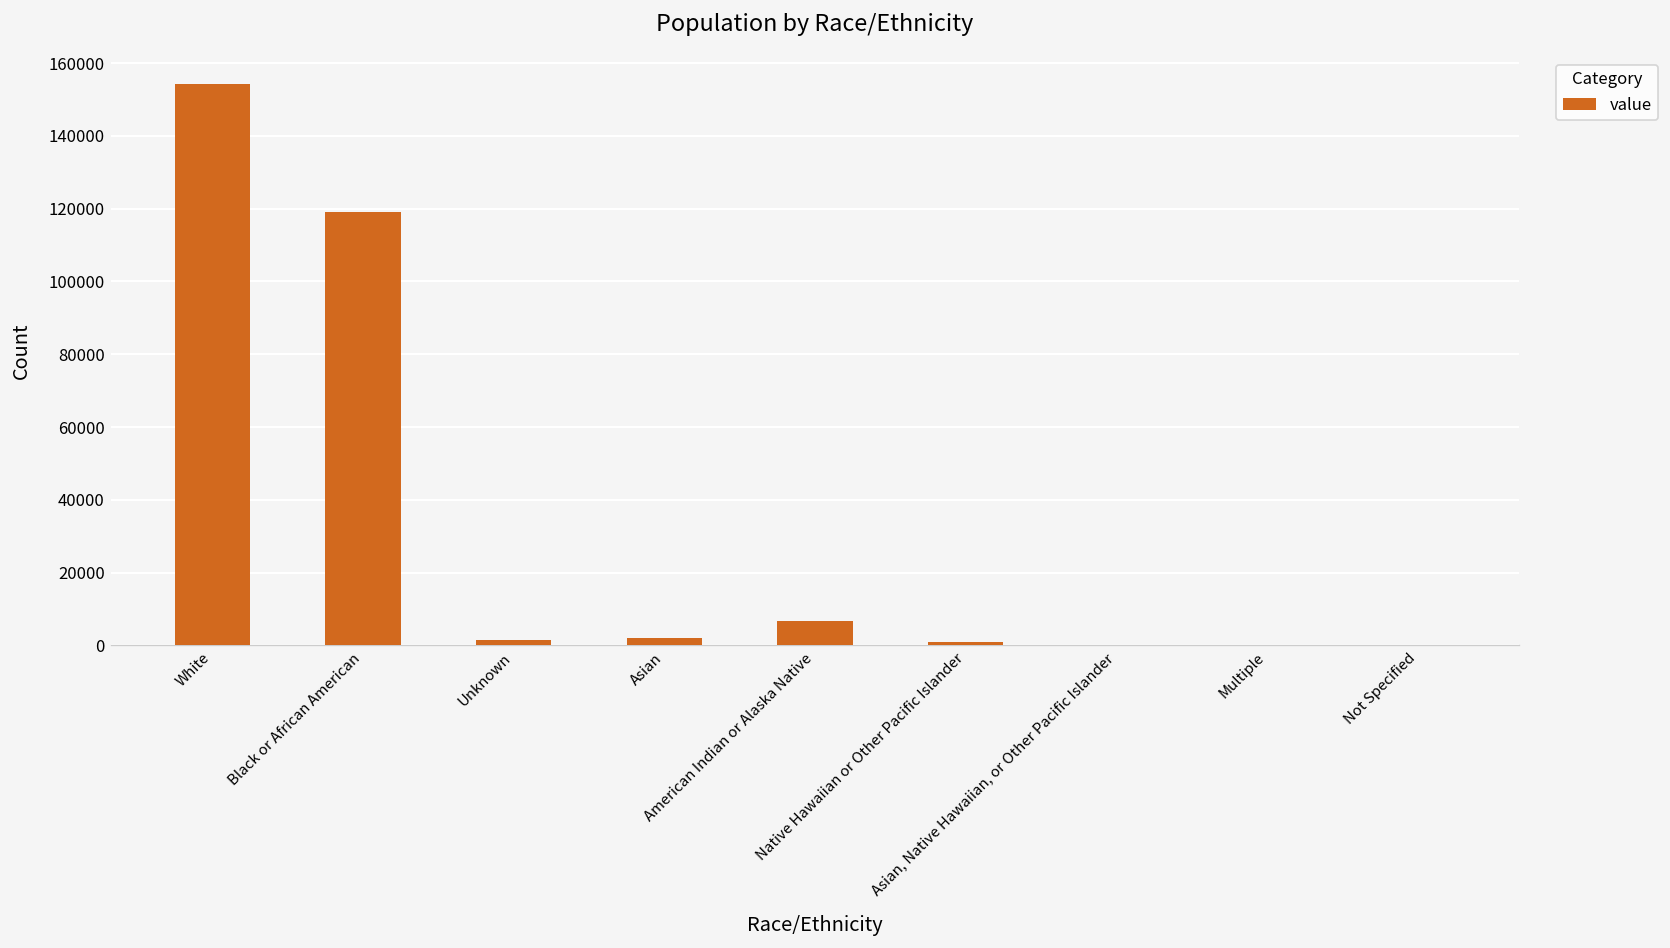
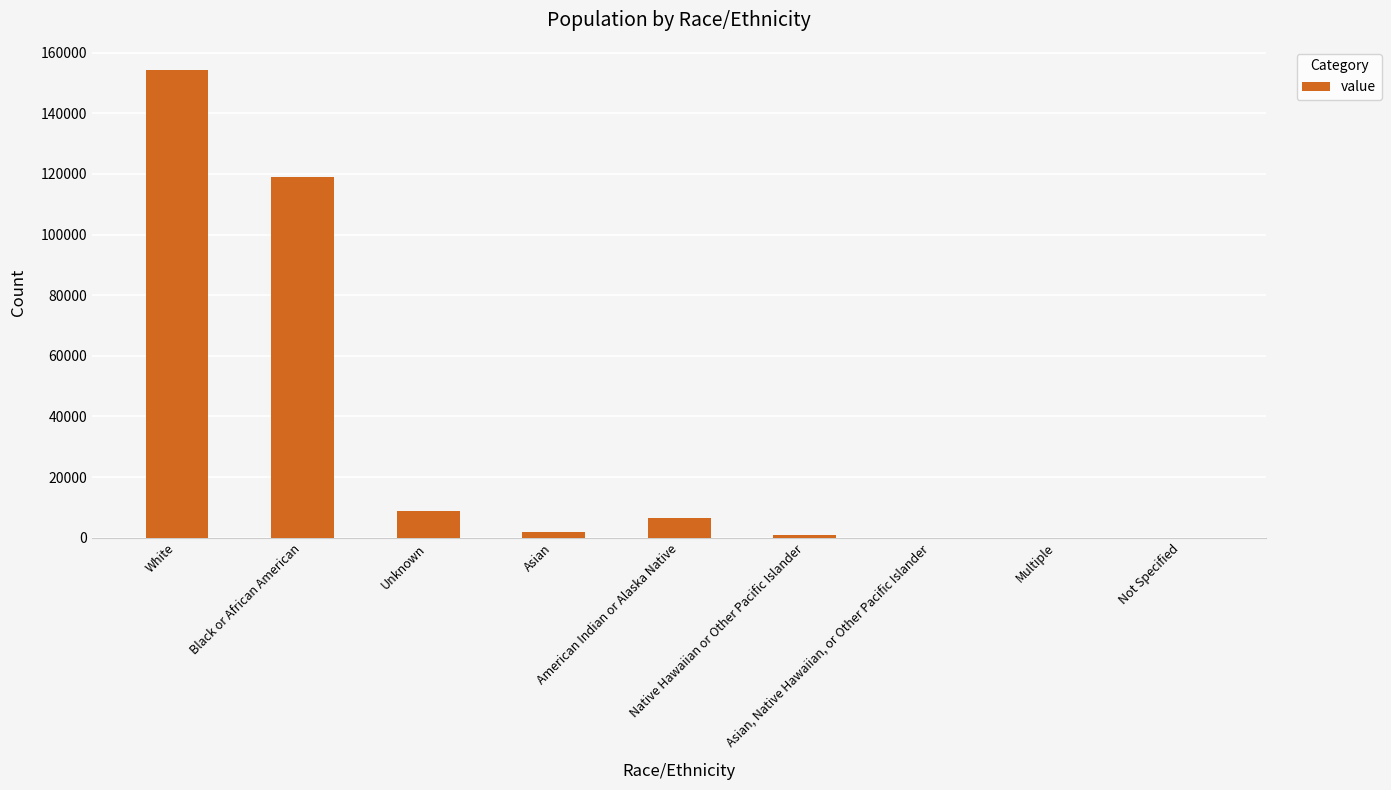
Unknown: 2000 -> 9000
